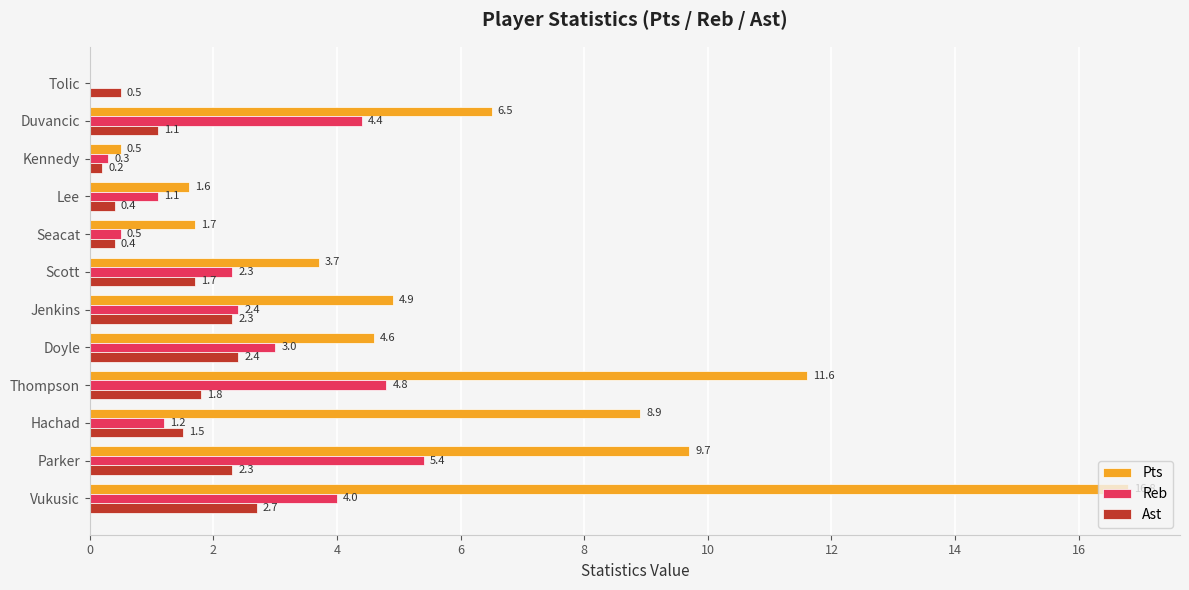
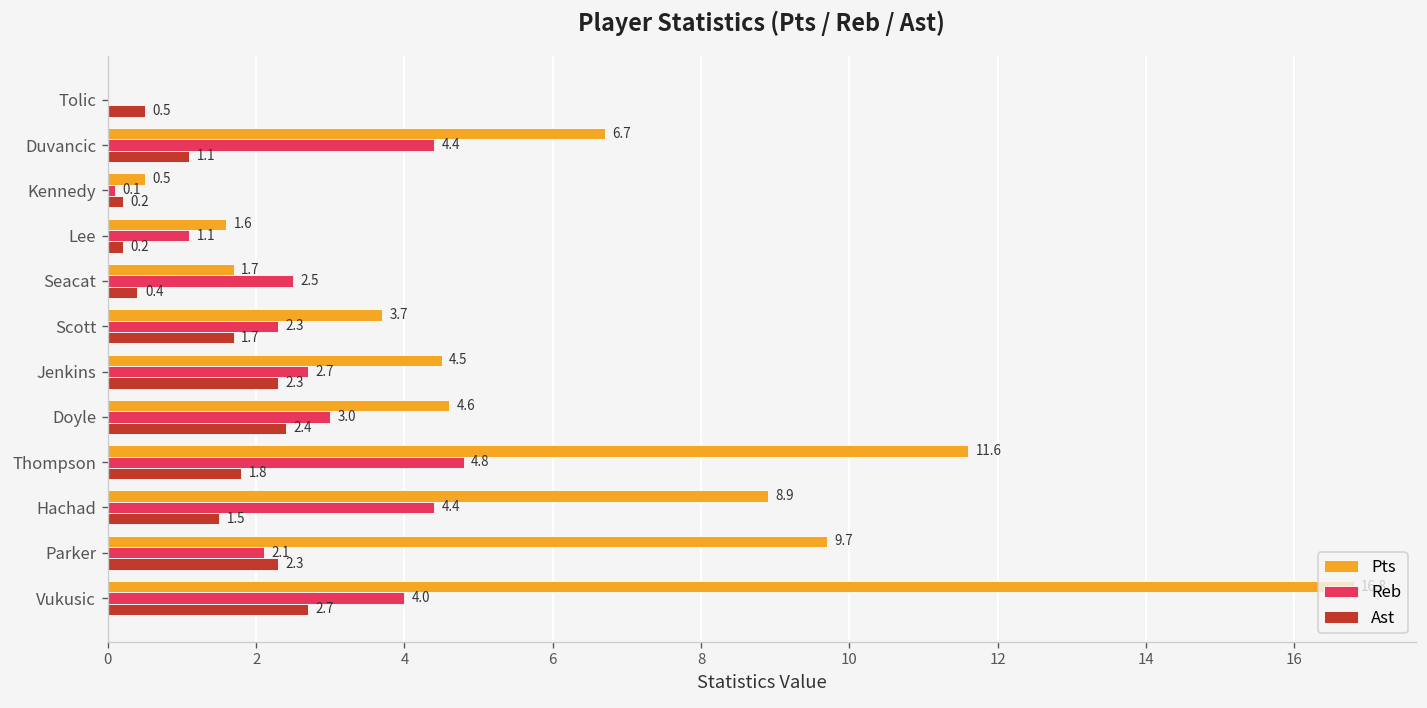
Pts, Duvancic: 6.5 -> 6.7
Reb, Kennedy: 0.3 -> 0.1
Ast, Lee: 0.4 -> 0.2
Reb, Seacat: 0.5 -> 2.5
Pts, Jenkins: 4.9 -> 4.5
Reb, Jenkins: 2.4 -> 2.7
Reb, Hachad: 1.2 -> 4.4
Reb, Parker: 5.4 -> 2.1
